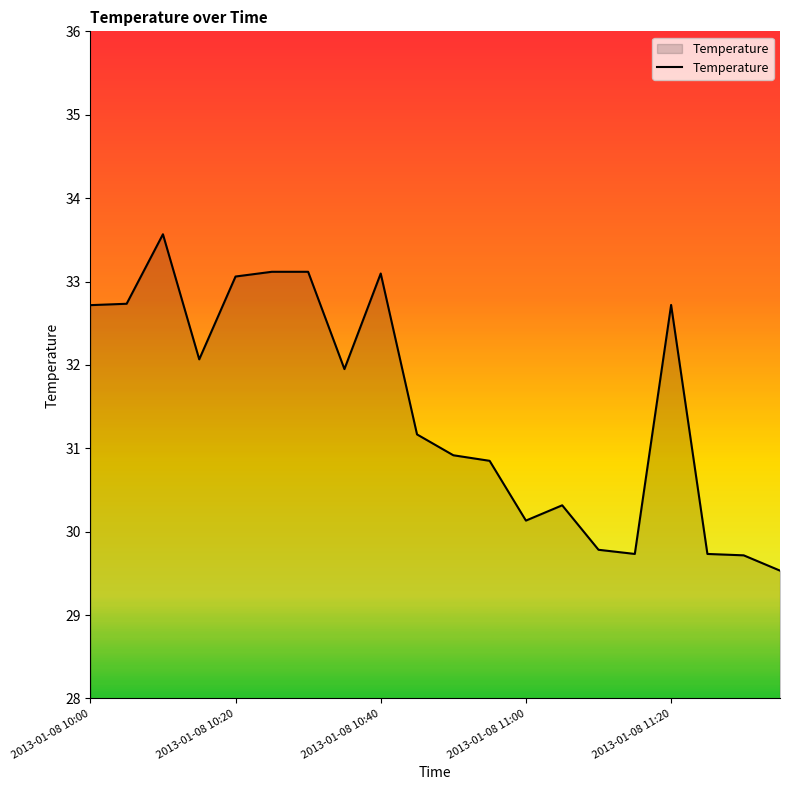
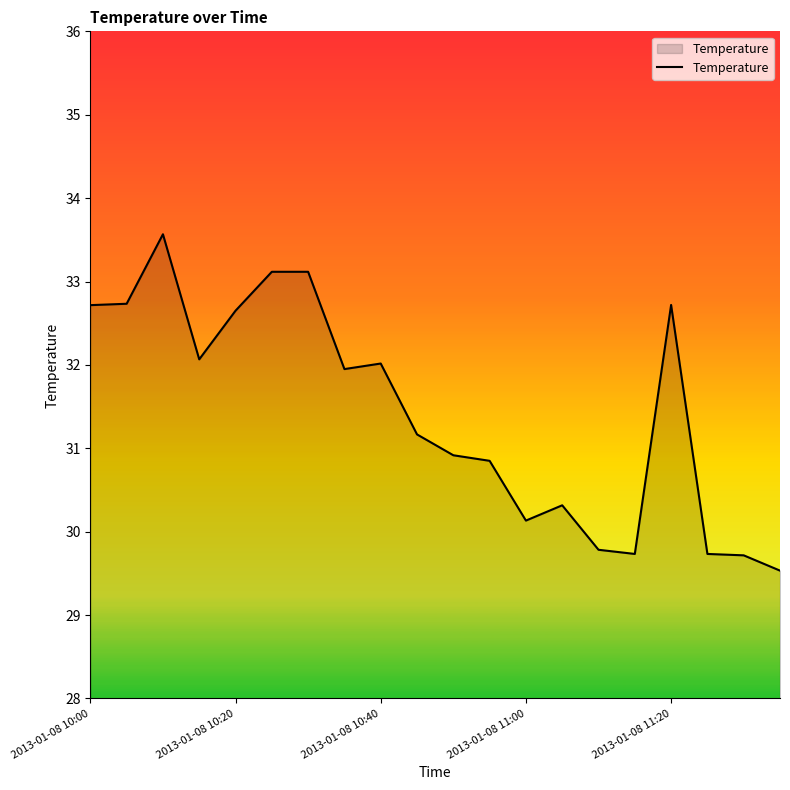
2013-01-08 10:20: 33.1 -> 32.7
2013-01-08 10:40: 33.1 -> 32.0
